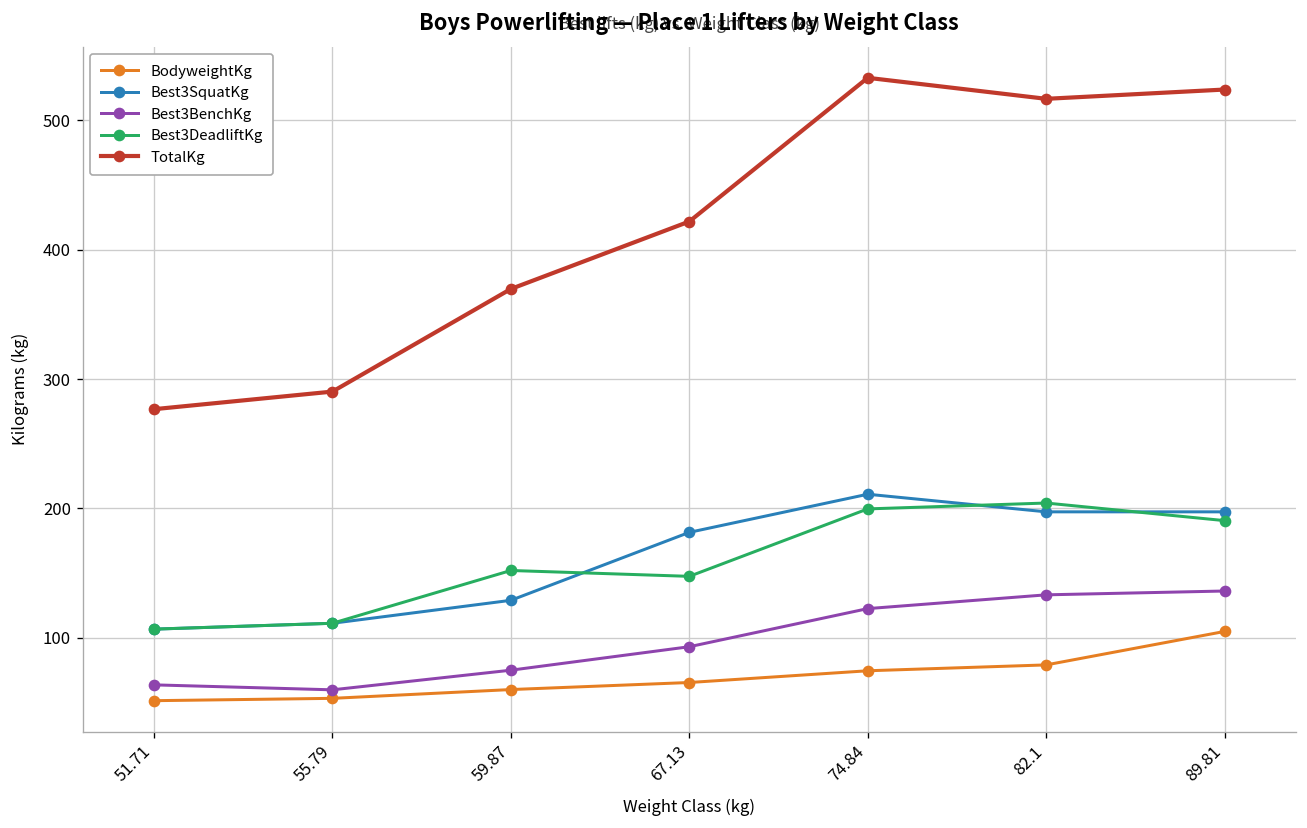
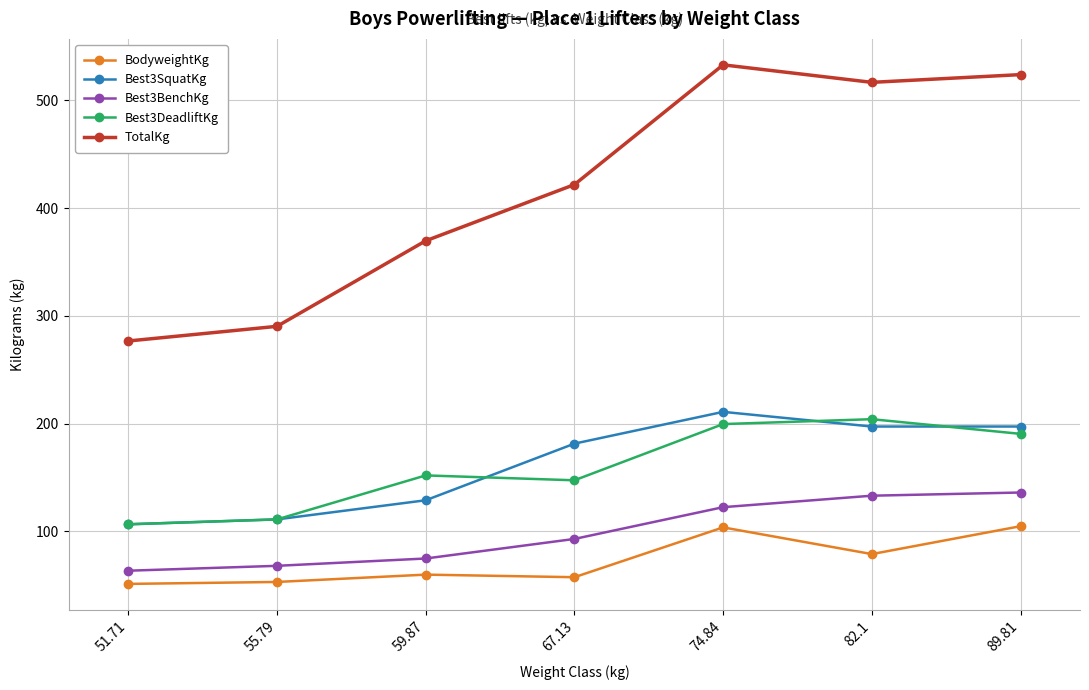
Best3BenchKg, 55.79: 60 -> 68
BodyweightKg, 67.13: 65 -> 57
BodyweightKg, 74.84: 74 -> 104
